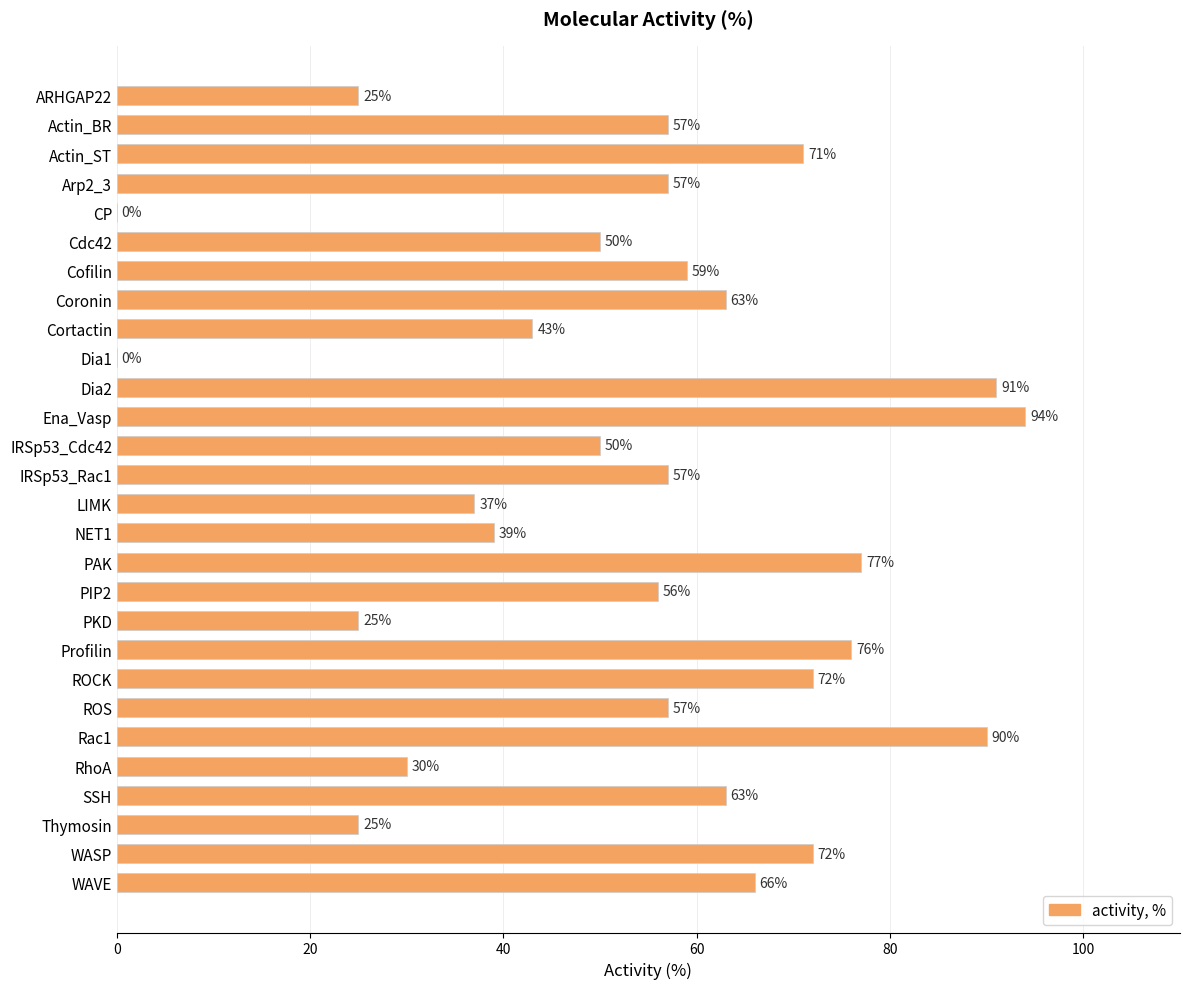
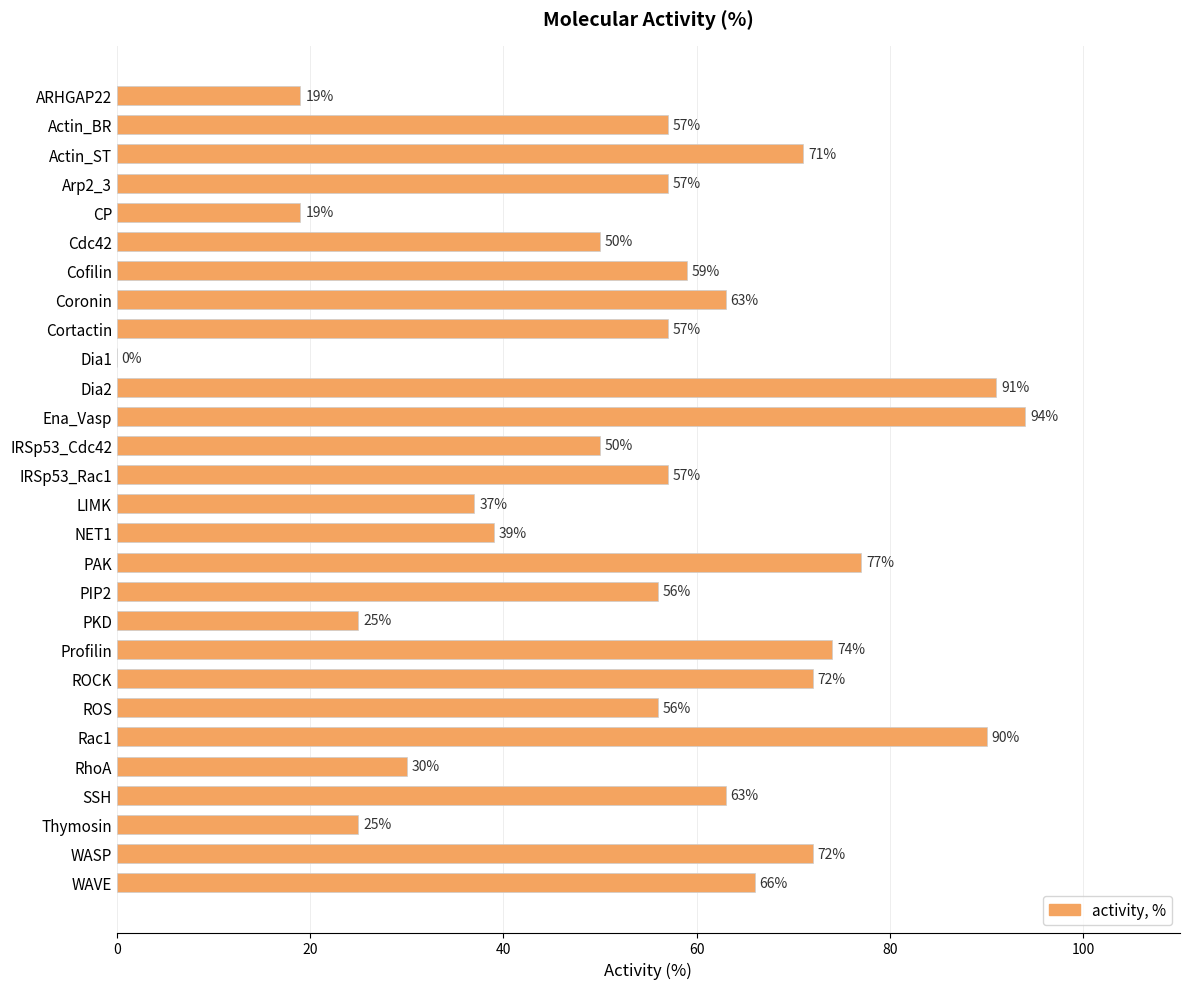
ARHGAP22: 25% -> 19%
CP: 0% -> 19%
Cortactin: 43% -> 57%
Profilin: 76% -> 74%
ROS: 57% -> 56%
